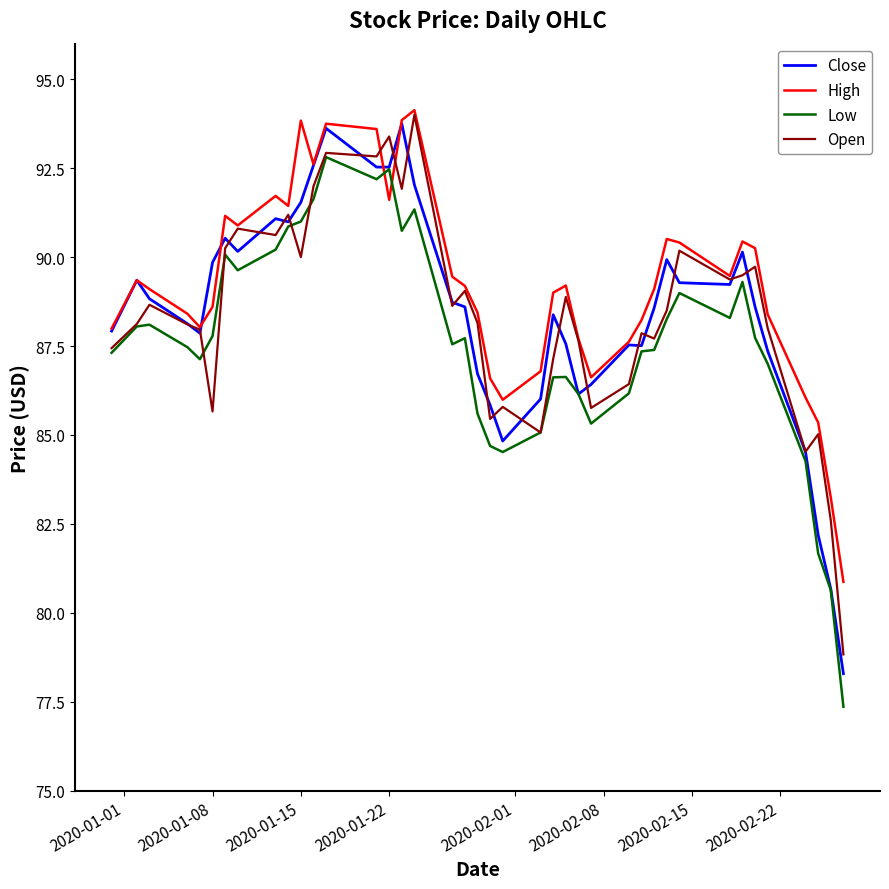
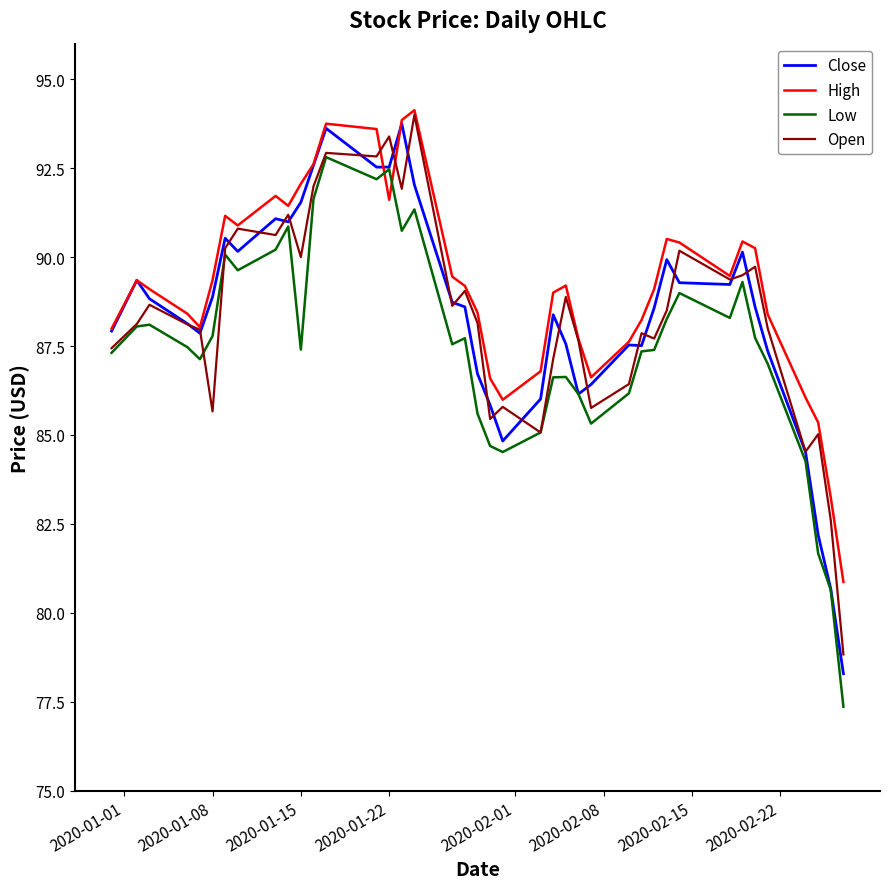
Close, 2020-01-08: 89.8 -> 88.9
High, 2020-01-08: 88.6 -> 89.3
High, 2020-01-15: 93.8 -> 92.1
Low, 2020-01-15: 91.0 -> 87.4
